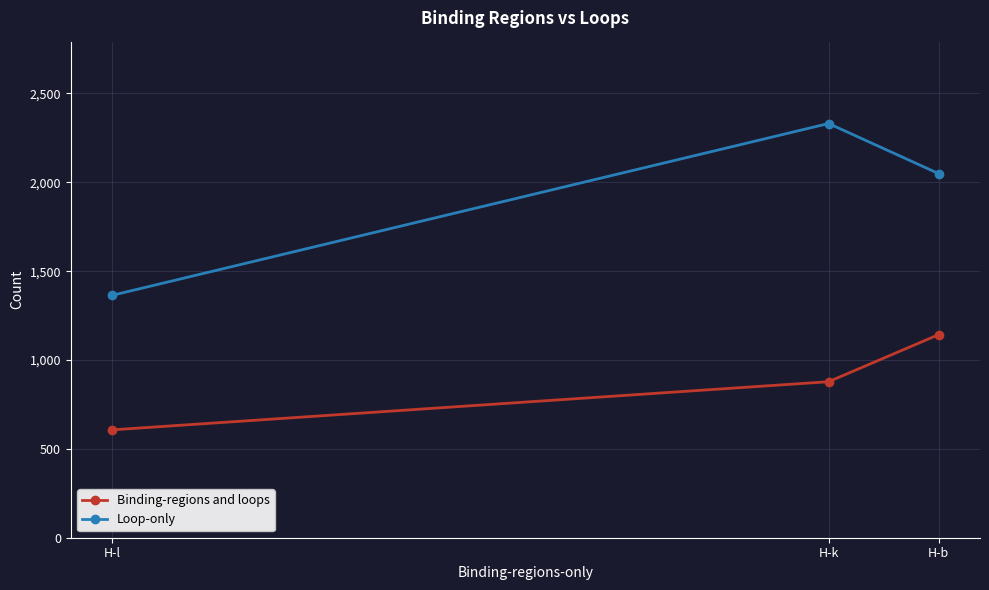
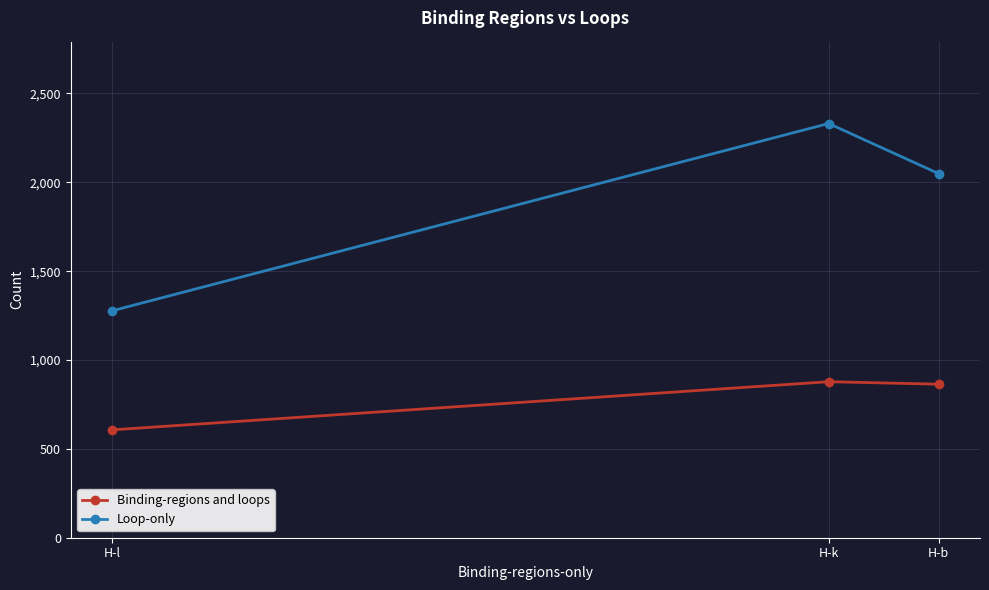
Loop-only, H-l: 1,360 -> 1,280
Binding-regions and loops, H-b: 1,140 -> 860
